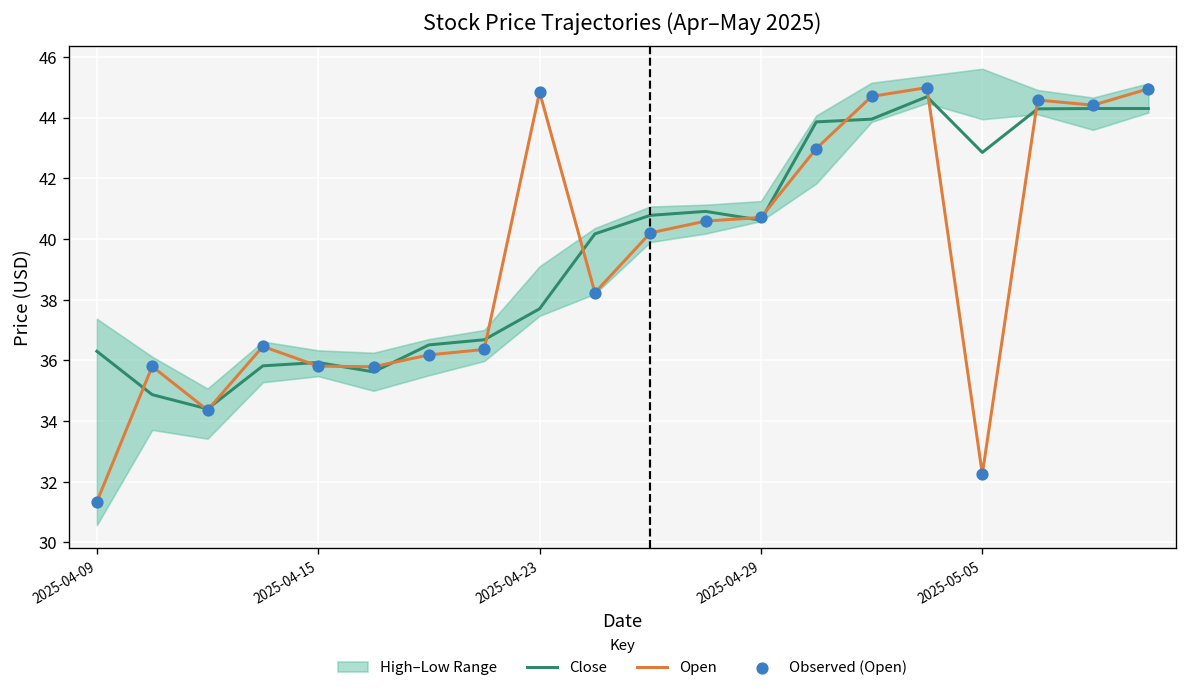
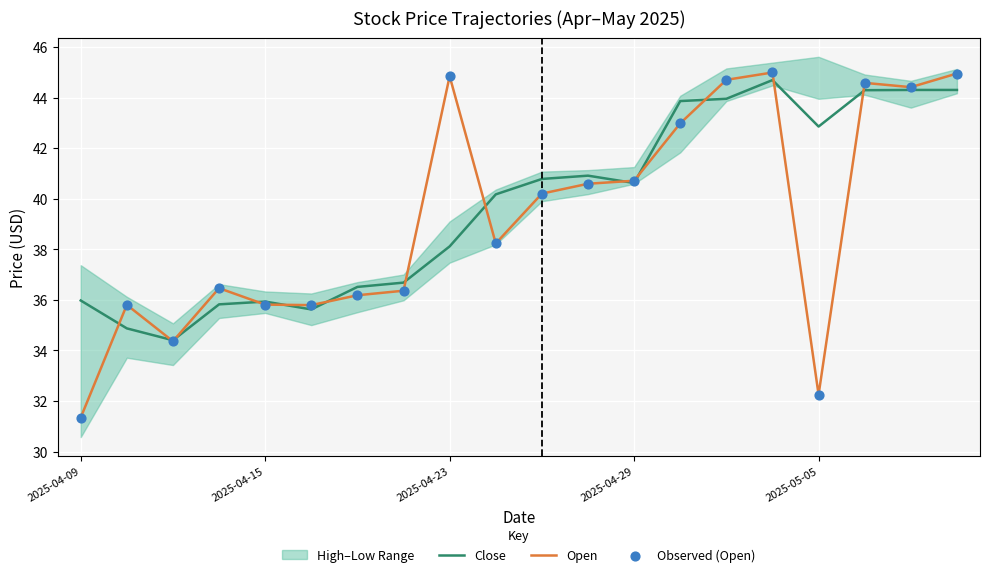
Close, 2025-04-09: 36.3 -> 36.0
Close, 2025-04-23: 37.7 -> 38.1
